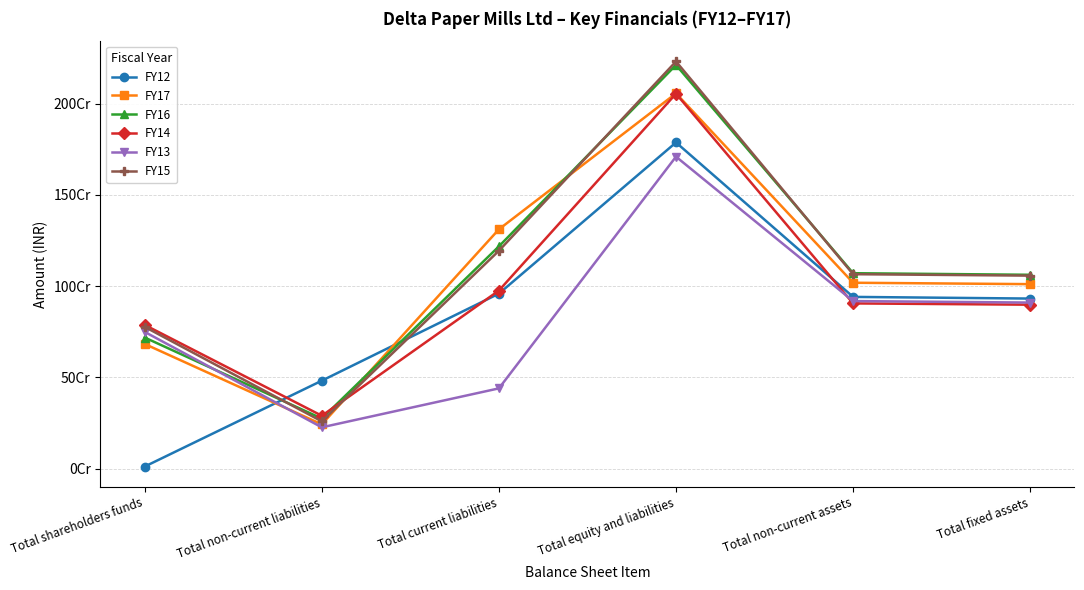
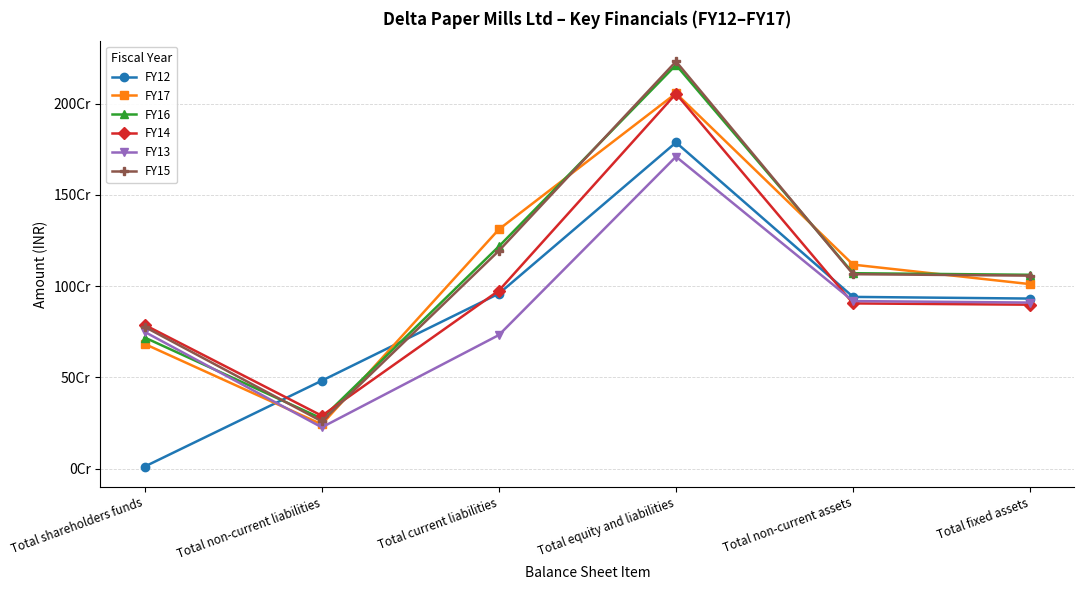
FY13, Total current liabilities: 44Cr -> 73Cr
FY17, Total non-current assets: 102Cr -> 112Cr
